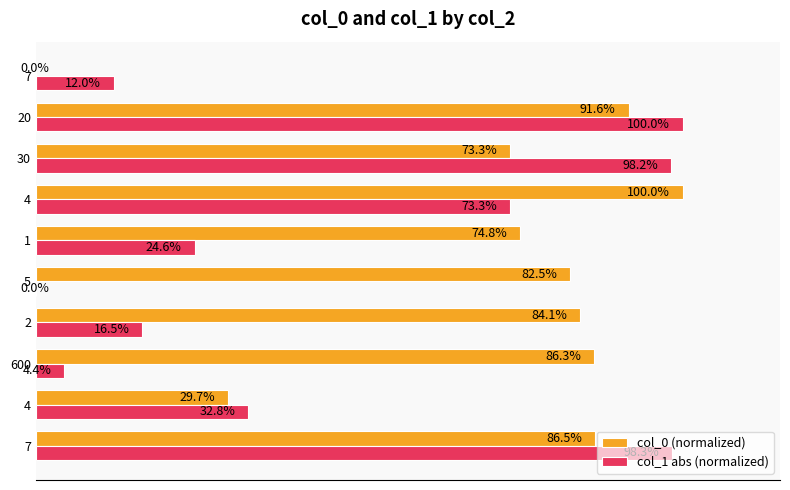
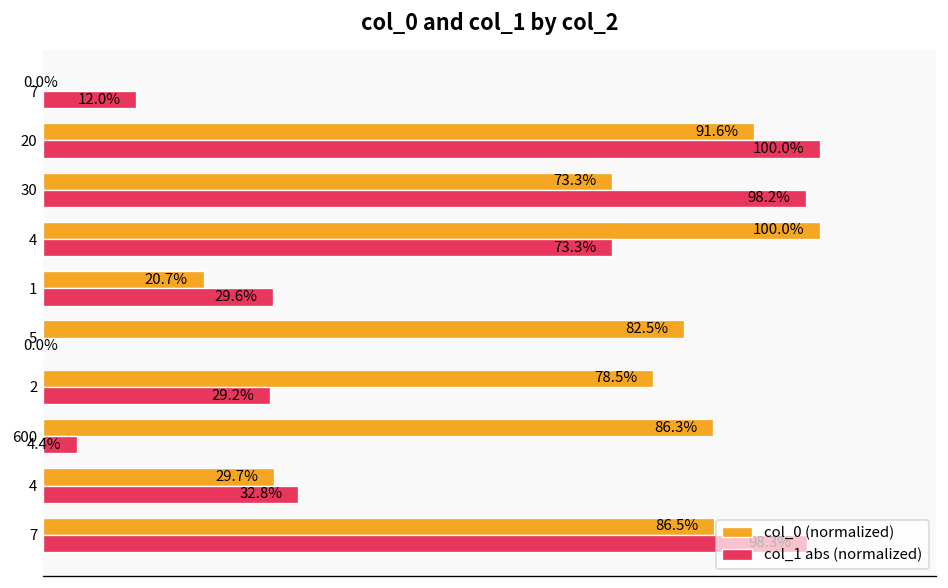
col_0 (normalized), 1: 74.8% -> 20.7%
col_1 abs (normalized), 1: 24.6% -> 29.6%
col_0 (normalized), 2: 84.1% -> 78.5%
col_1 abs (normalized), 2: 16.5% -> 29.2%
